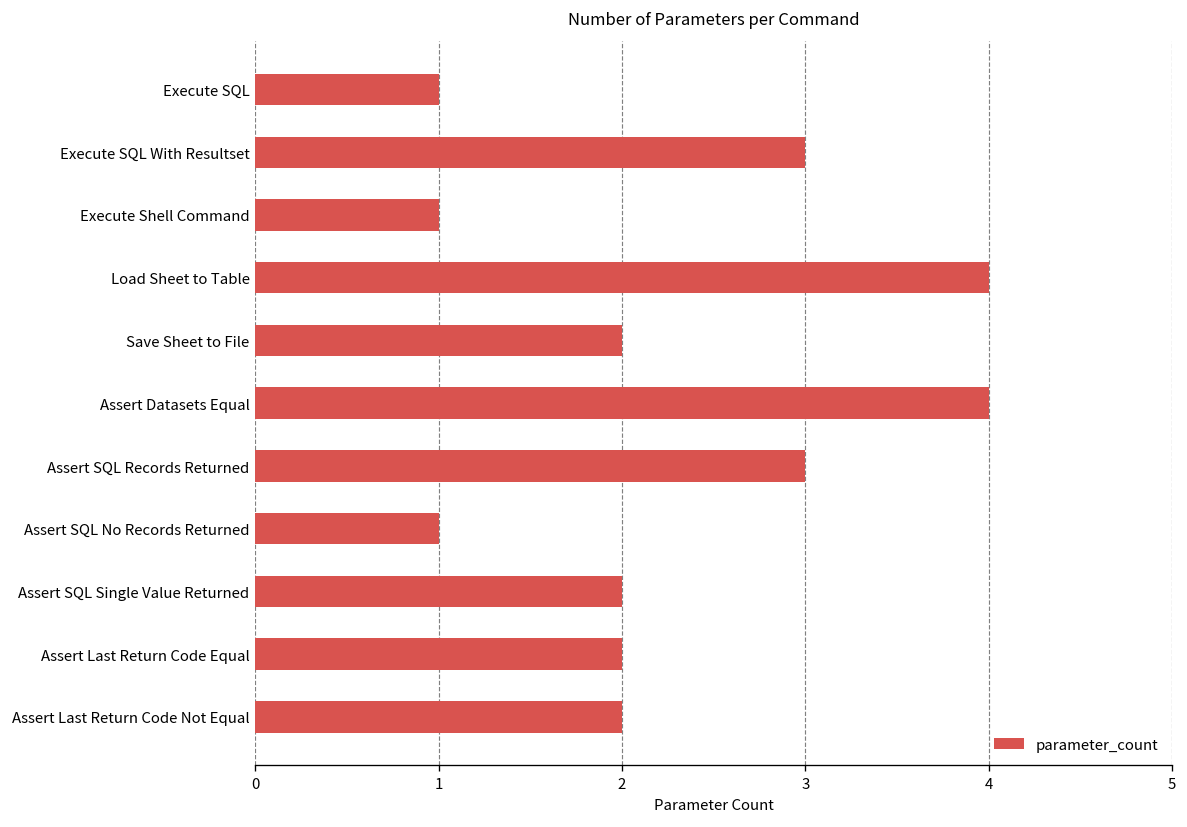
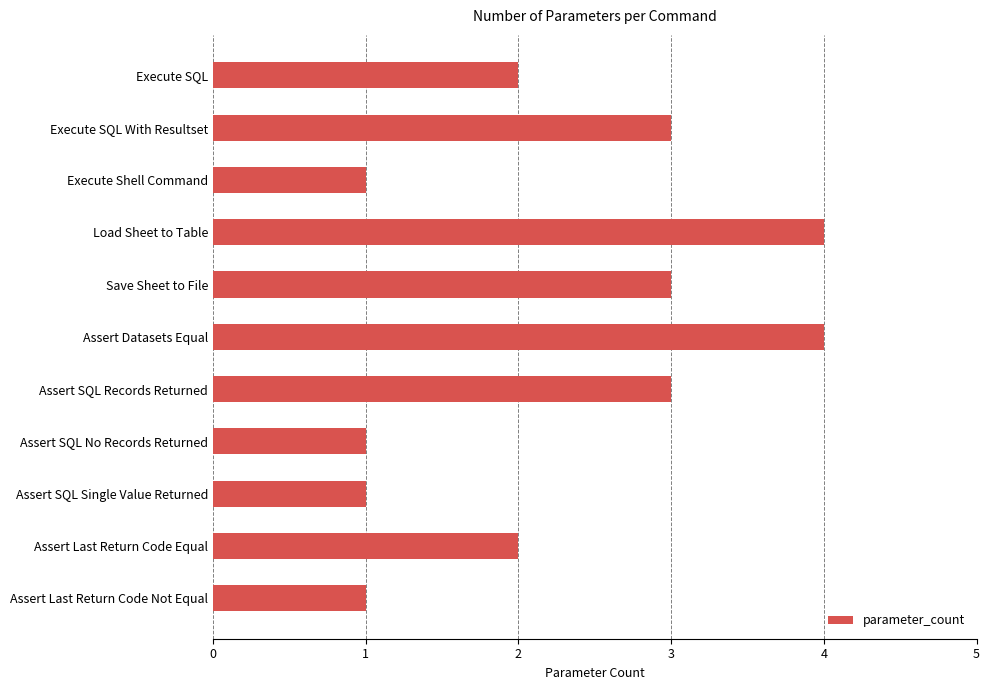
Execute SQL: 1 -> 2
Save Sheet to File: 2 -> 3
Assert SQL Single Value Returned: 2 -> 1
Assert Last Return Code Not Equal: 2 -> 1
